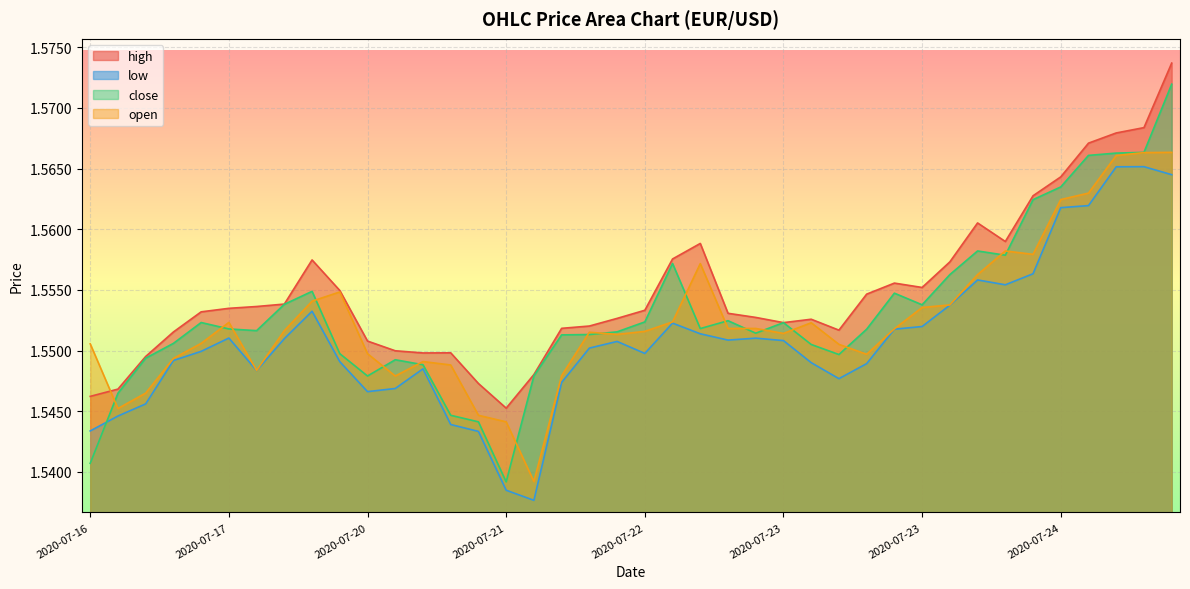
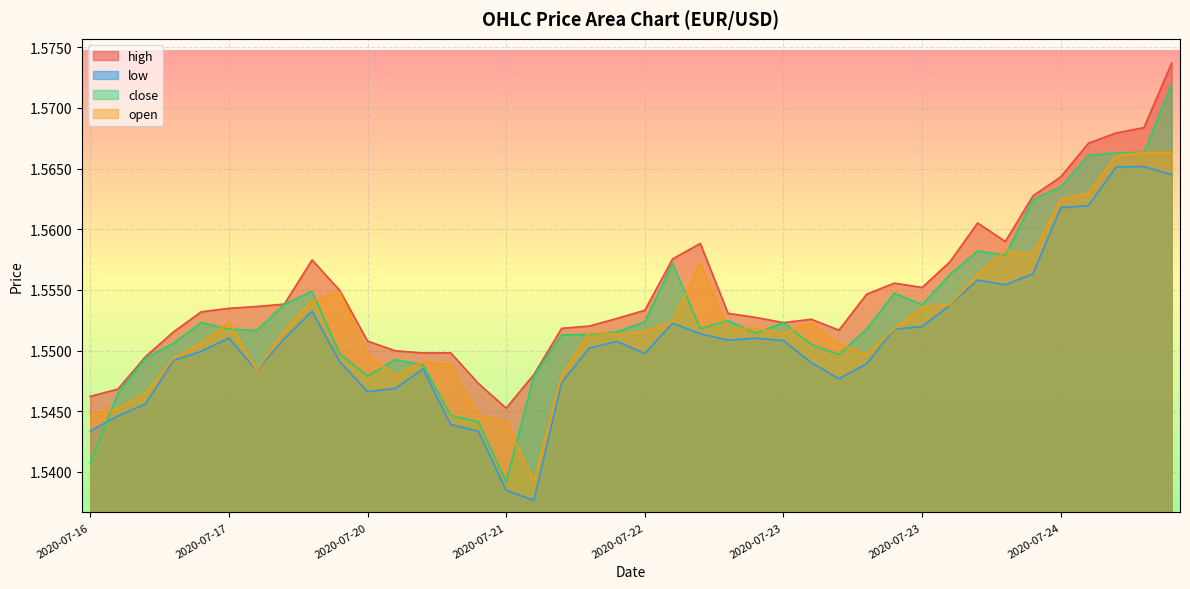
open, 2020-07-16: 1.5506 -> 1.5448
